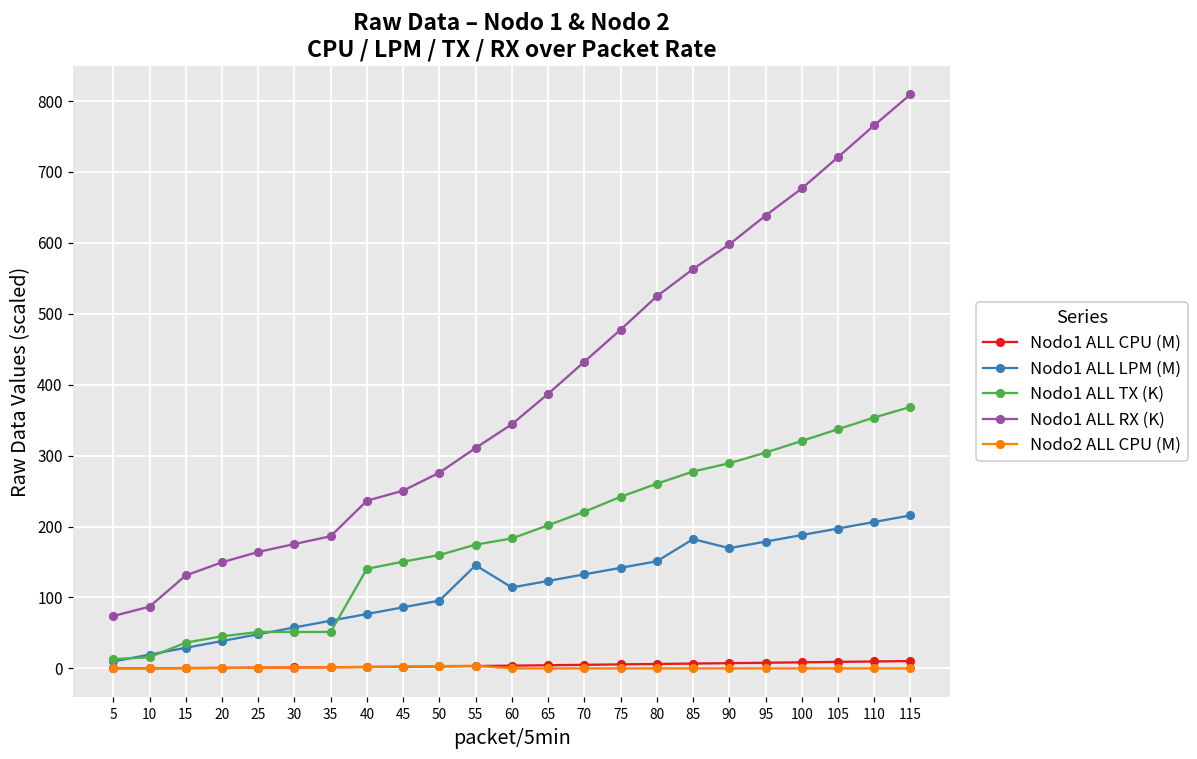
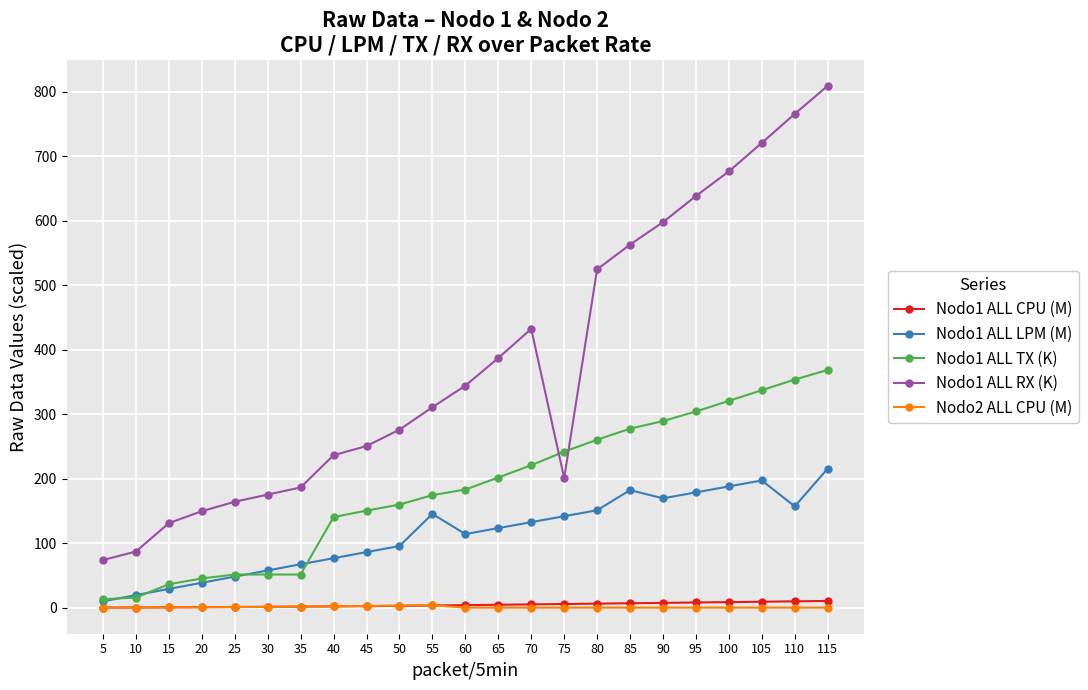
Nodo1 ALL RX (K), 75: 480 -> 200
Nodo1 ALL LPM (M), 110: 210 -> 160
